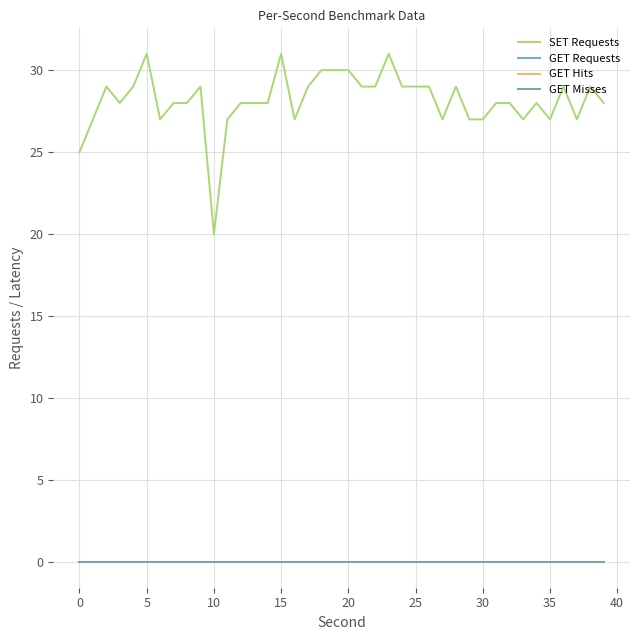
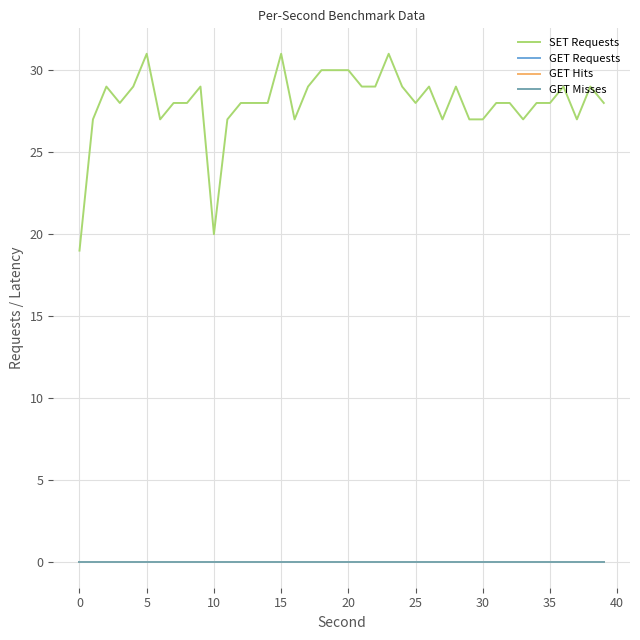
SET Requests, 0: 25 -> 19
SET Requests, 25: 29 -> 28
SET Requests, 35: 27 -> 28
